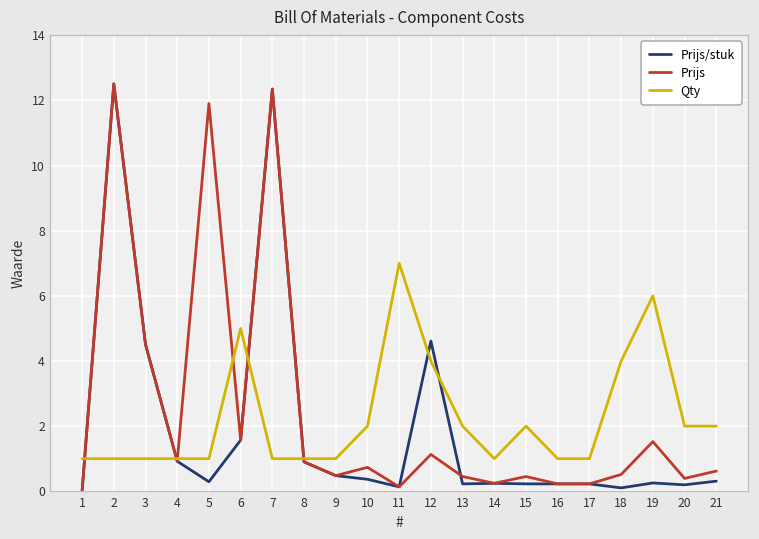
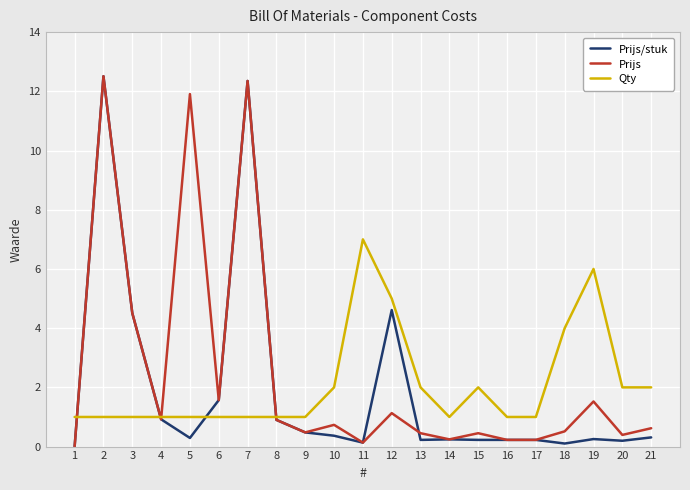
Qty, 6: 5 -> 1
Qty, 12: 4 -> 5
